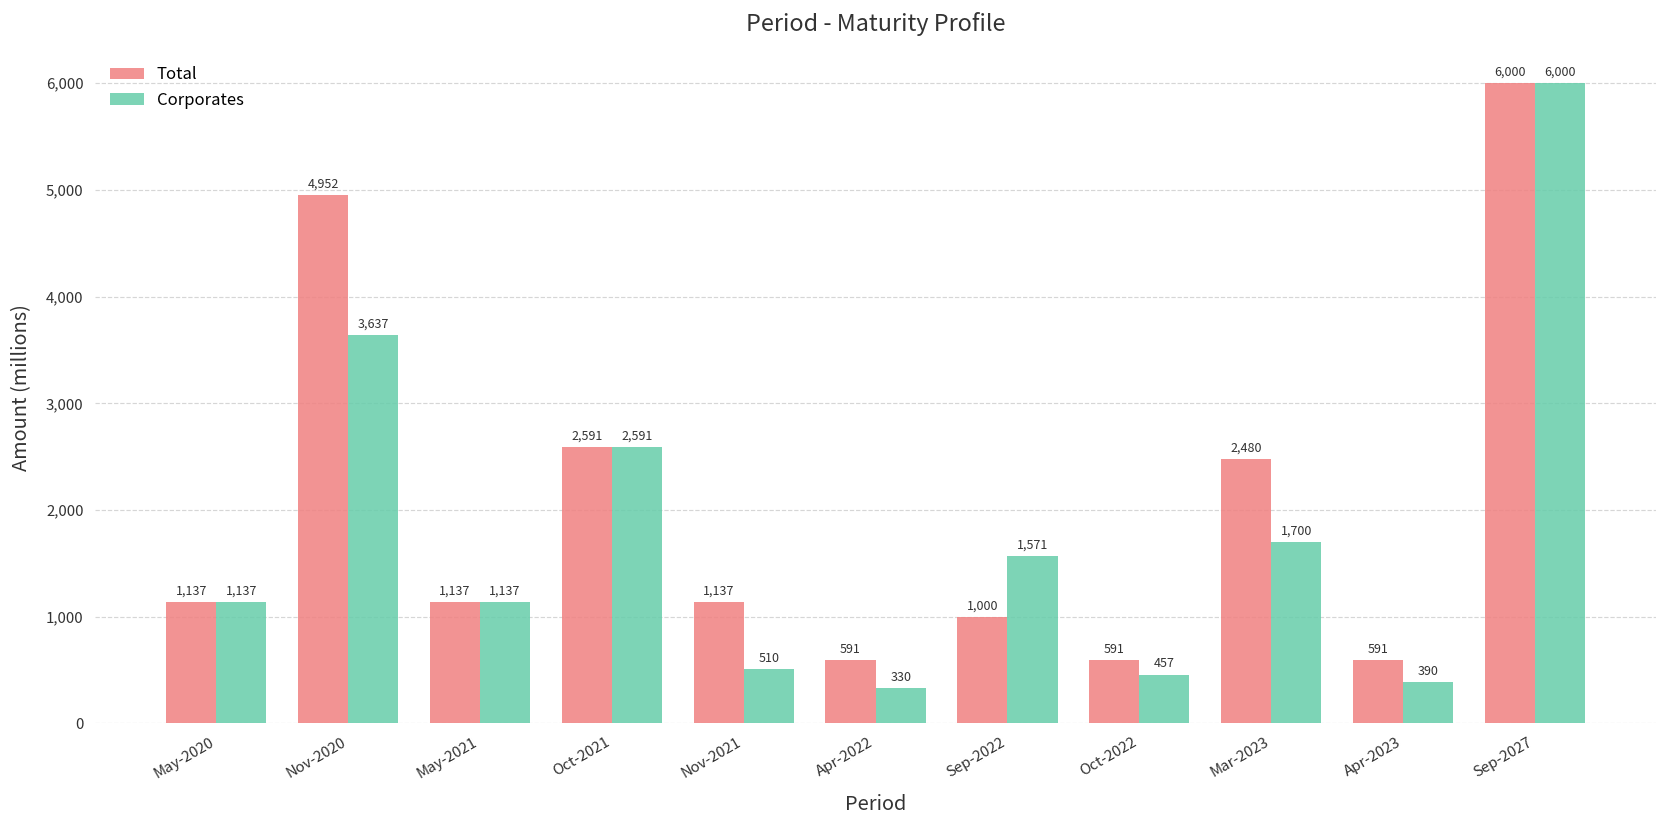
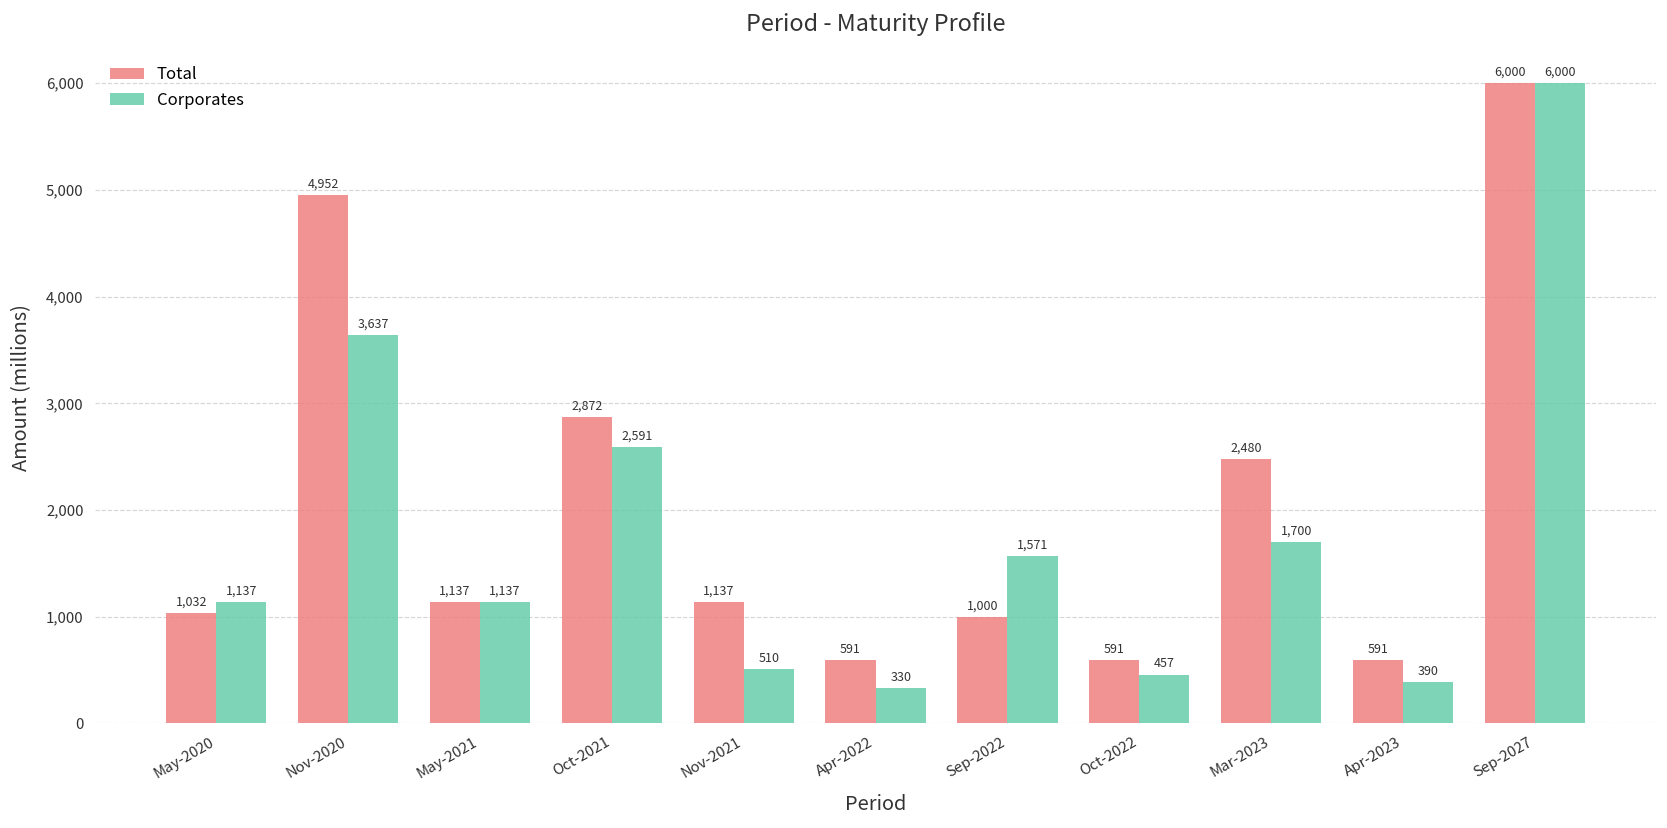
Total, May-2020: 1,137 -> 1,032
Total, Oct-2021: 2,591 -> 2,872
